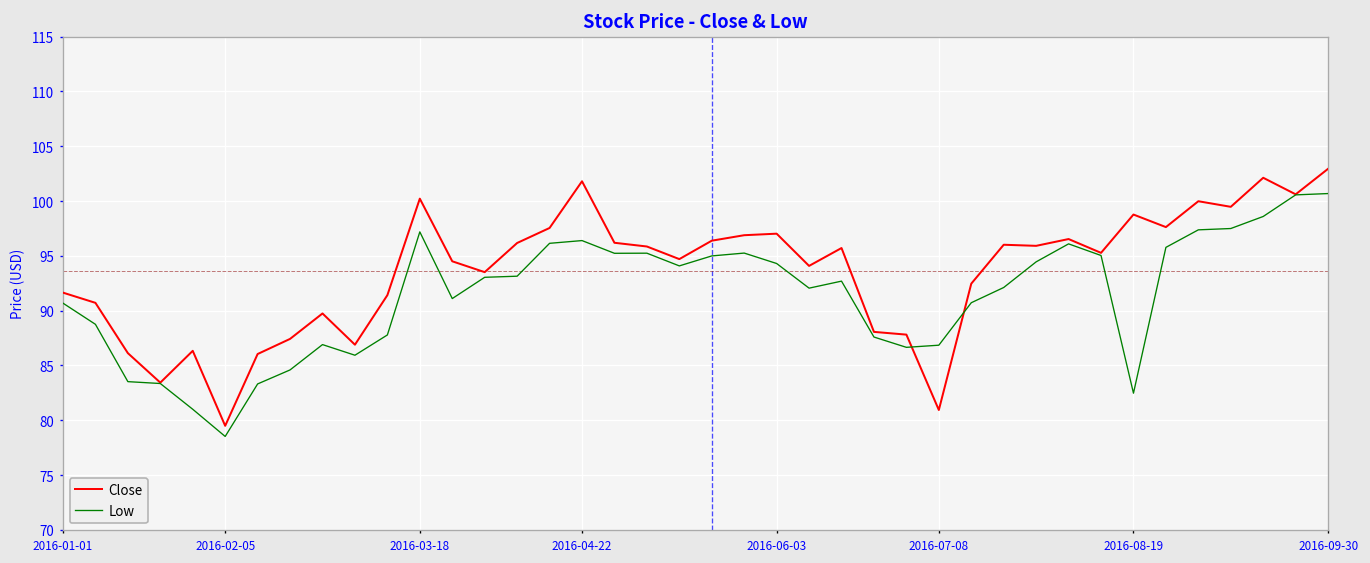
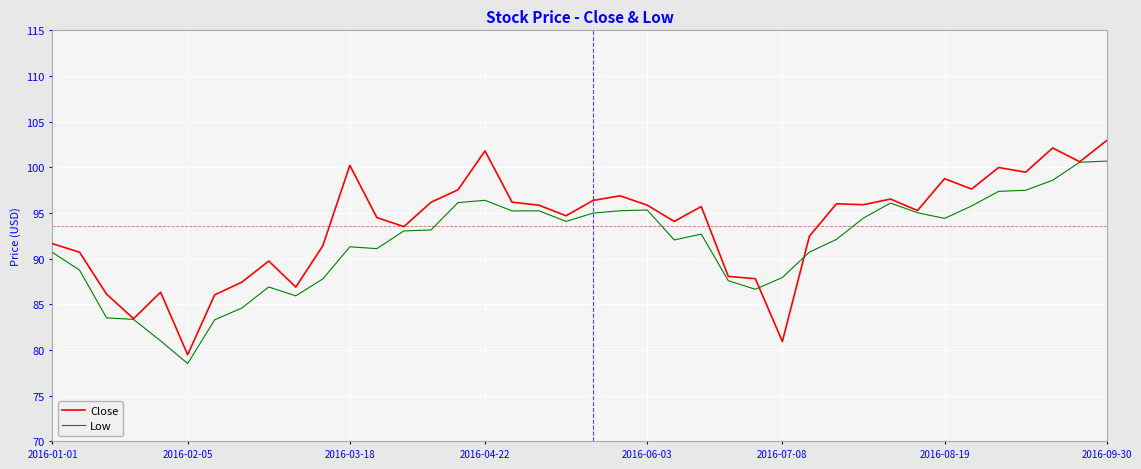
Low, 2016-03-18: 97 -> 91
Close, 2016-06-03: 97 -> 96
Low, 2016-06-03: 94 -> 95
Low, 2016-07-08: 87 -> 88
Low, 2016-08-19: 82 -> 94
